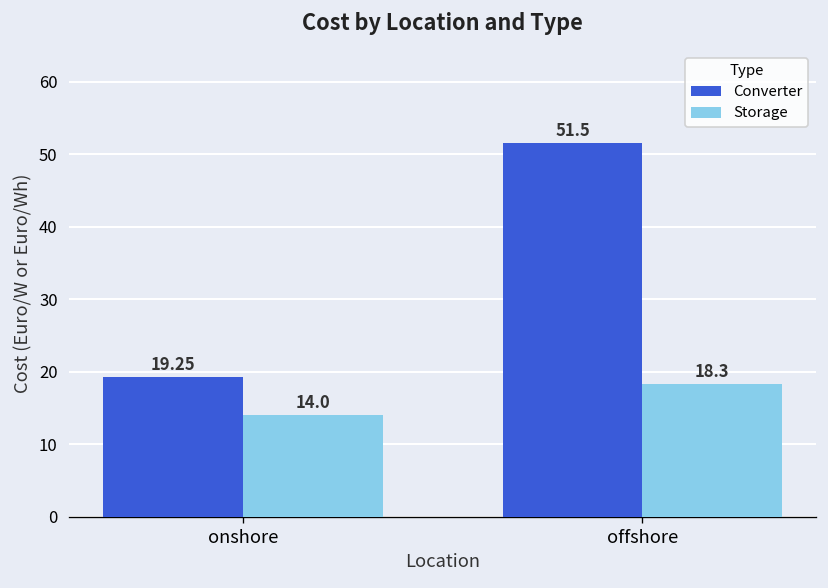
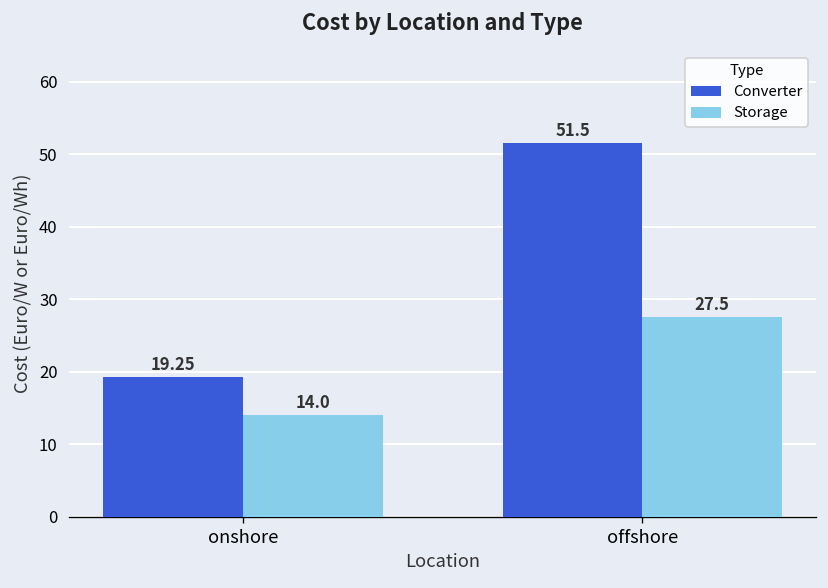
Storage, offshore: 18.3 -> 27.5
